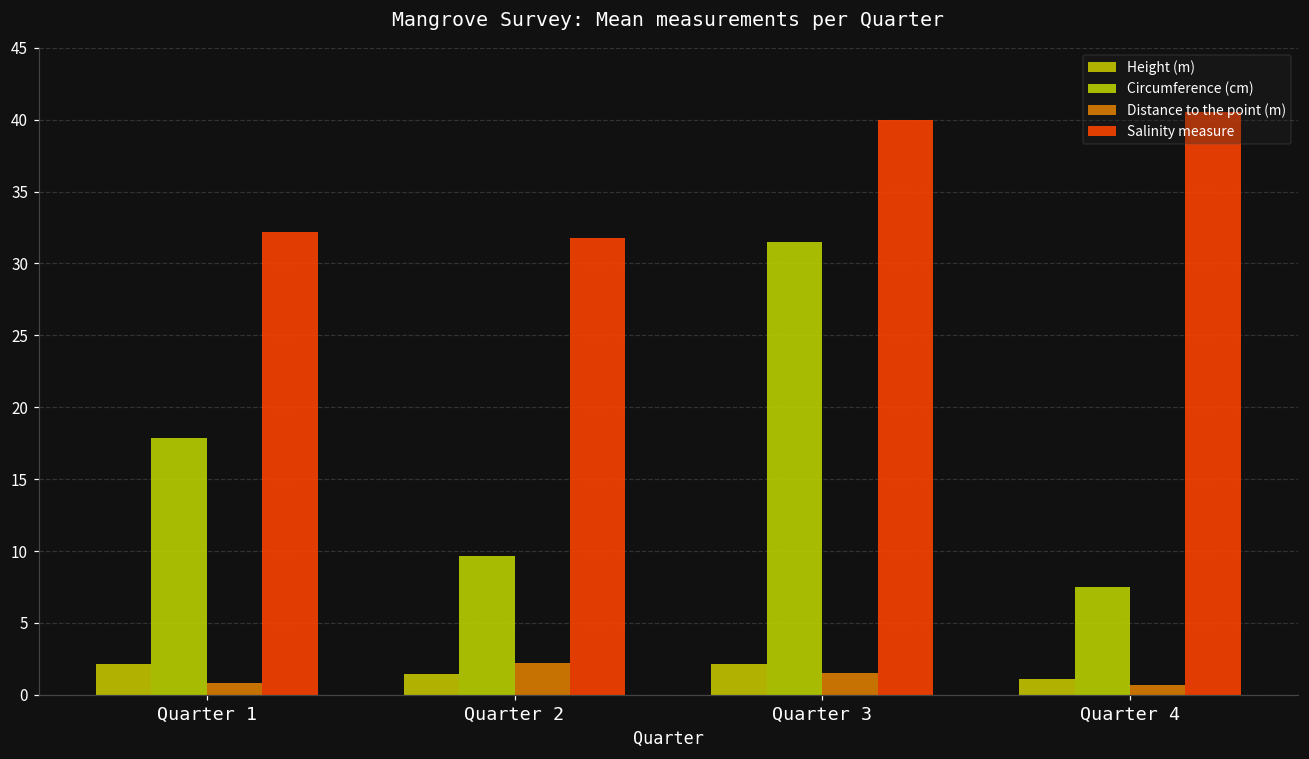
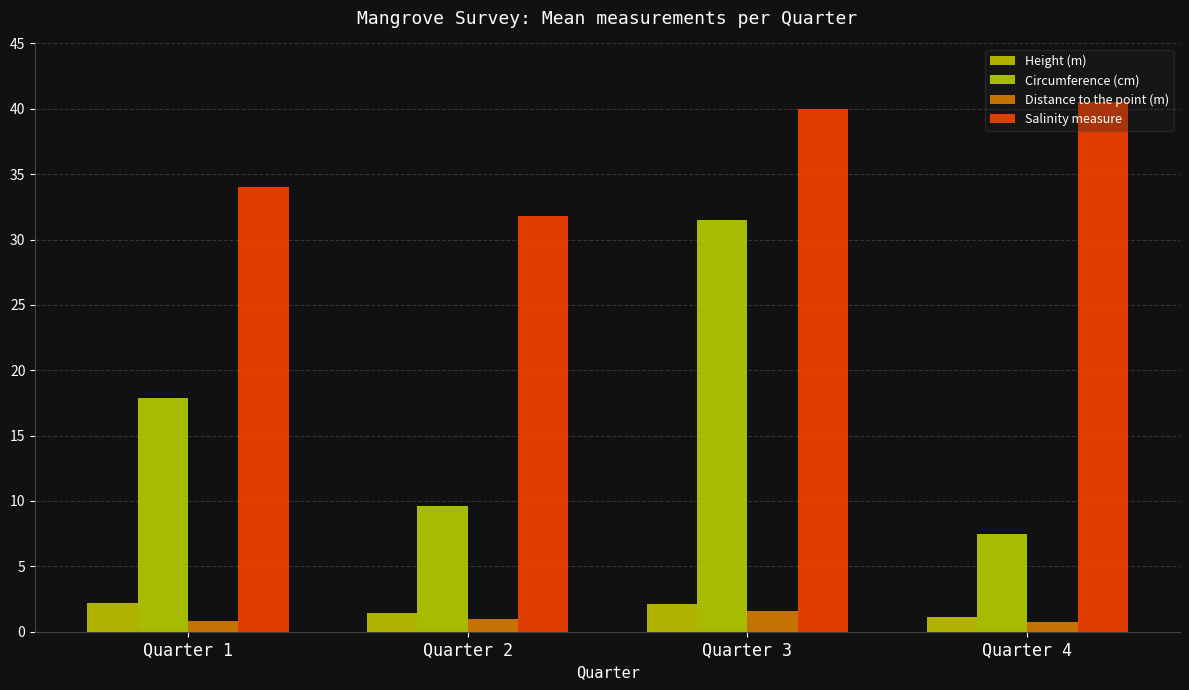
Salinity measure, Quarter 1: 32.2 -> 34.0
Distance to the point (m), Quarter 2: 2.2 -> 1.0
